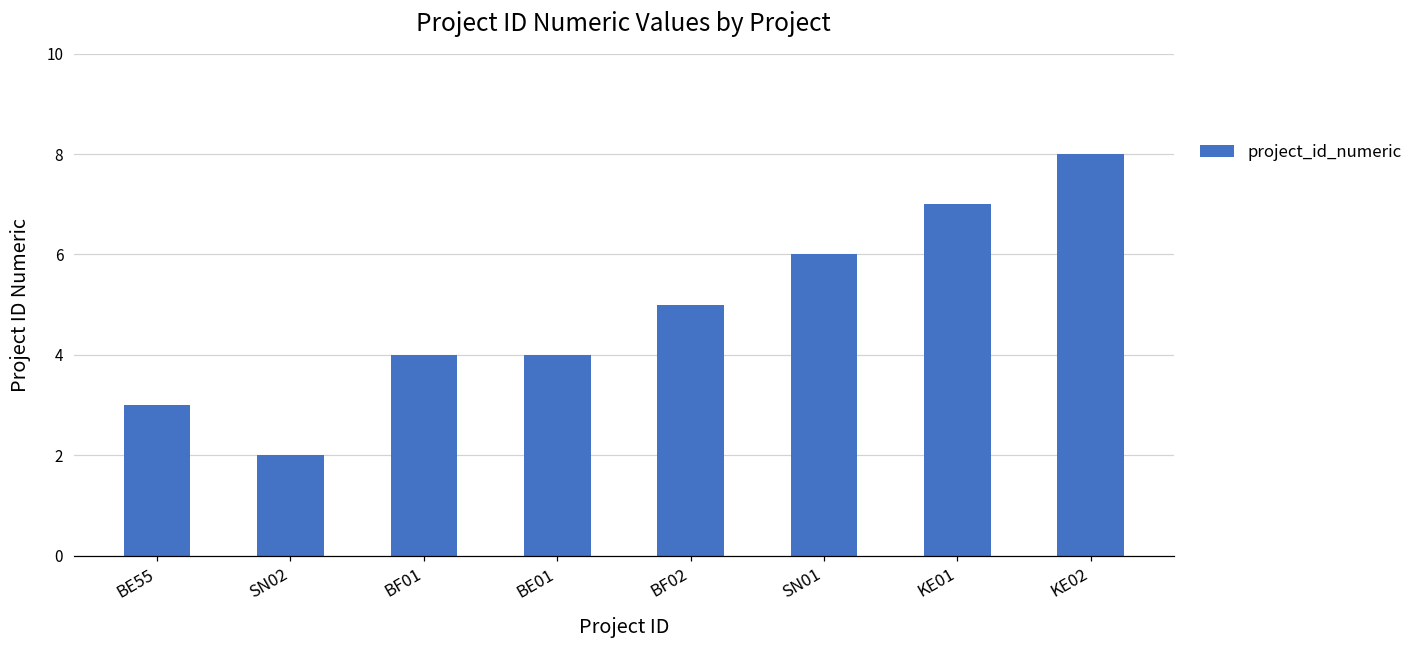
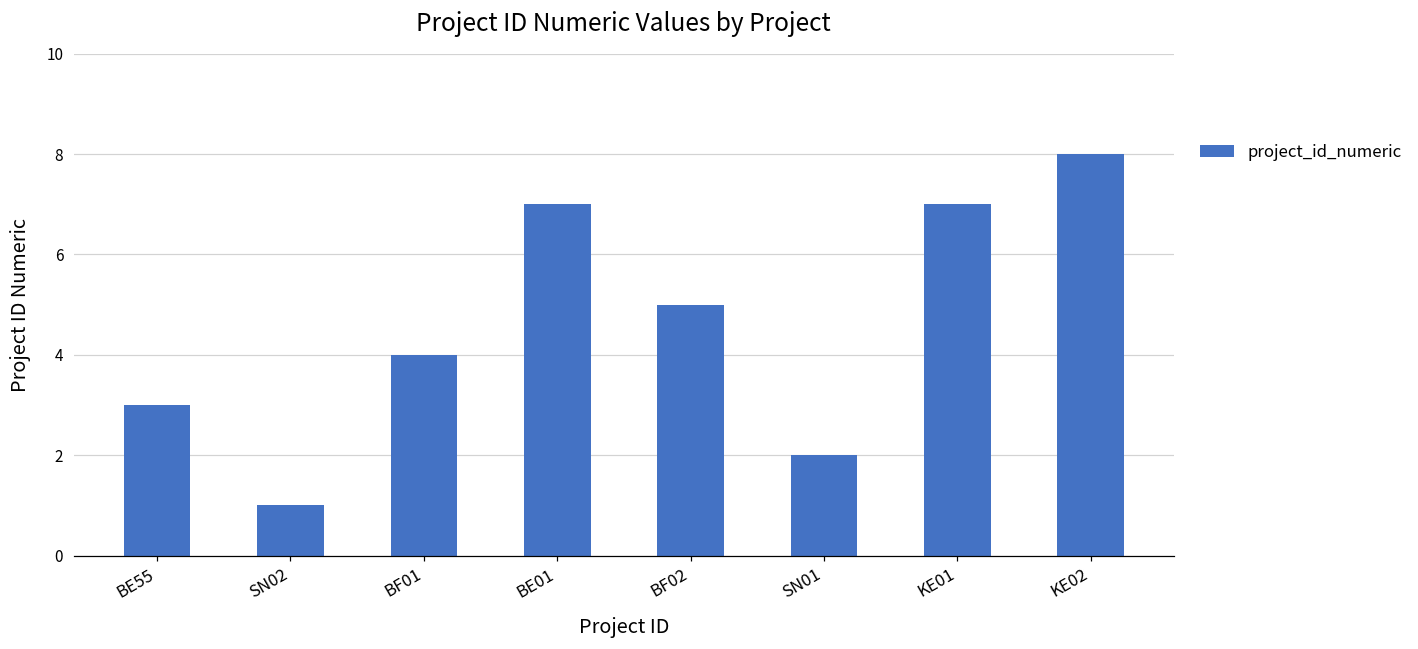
SN02: 2 -> 1
BE01: 4 -> 7
SN01: 6 -> 2
